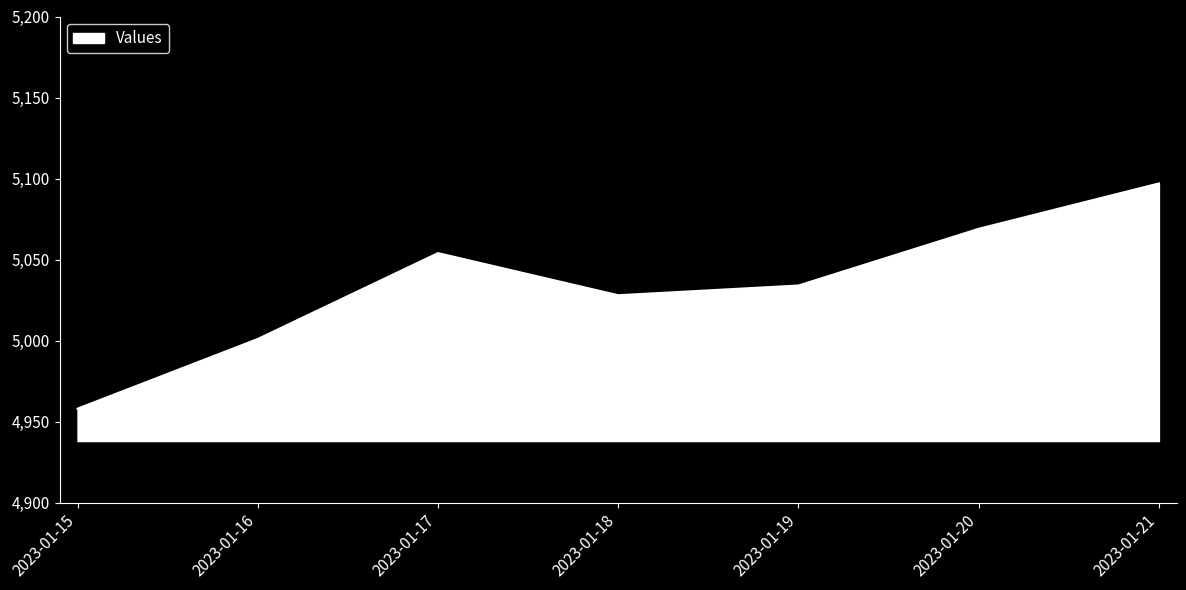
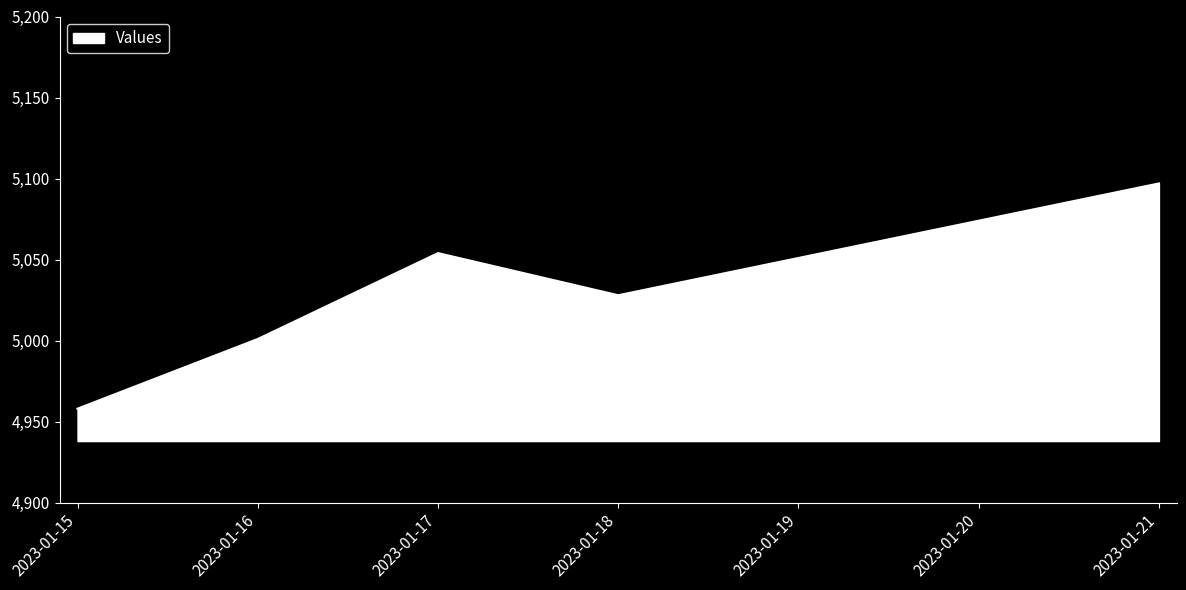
2023-01-19: 5,034 -> 5,051
2023-01-20: 5,069 -> 5,074
